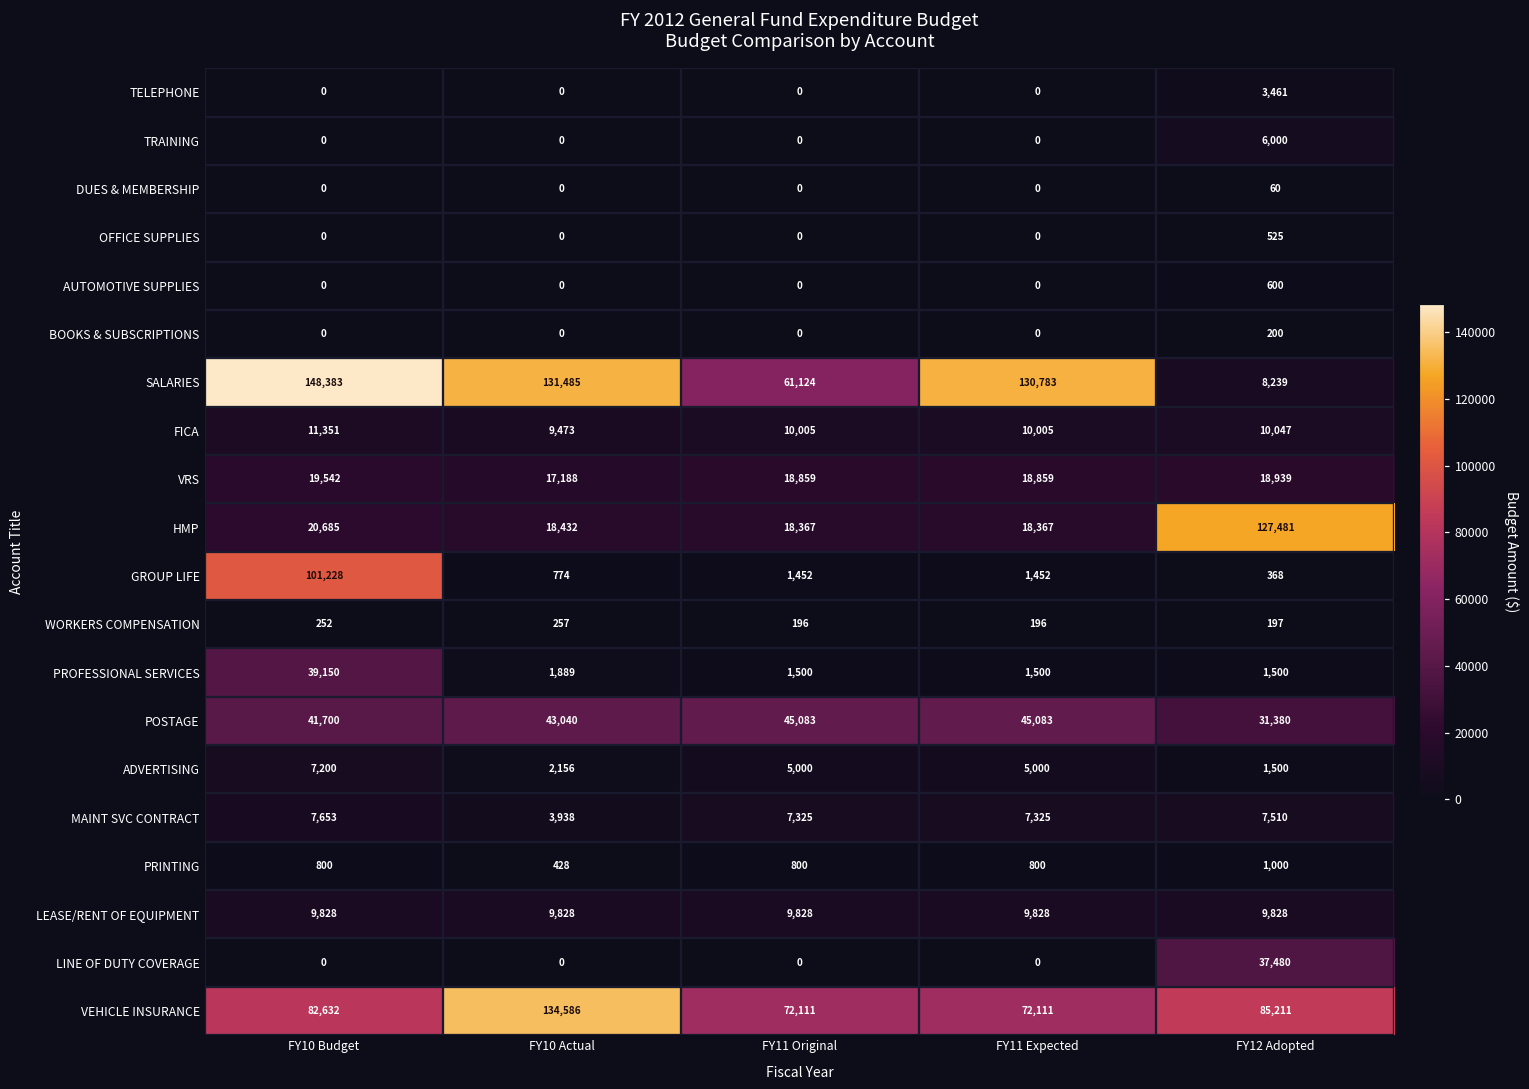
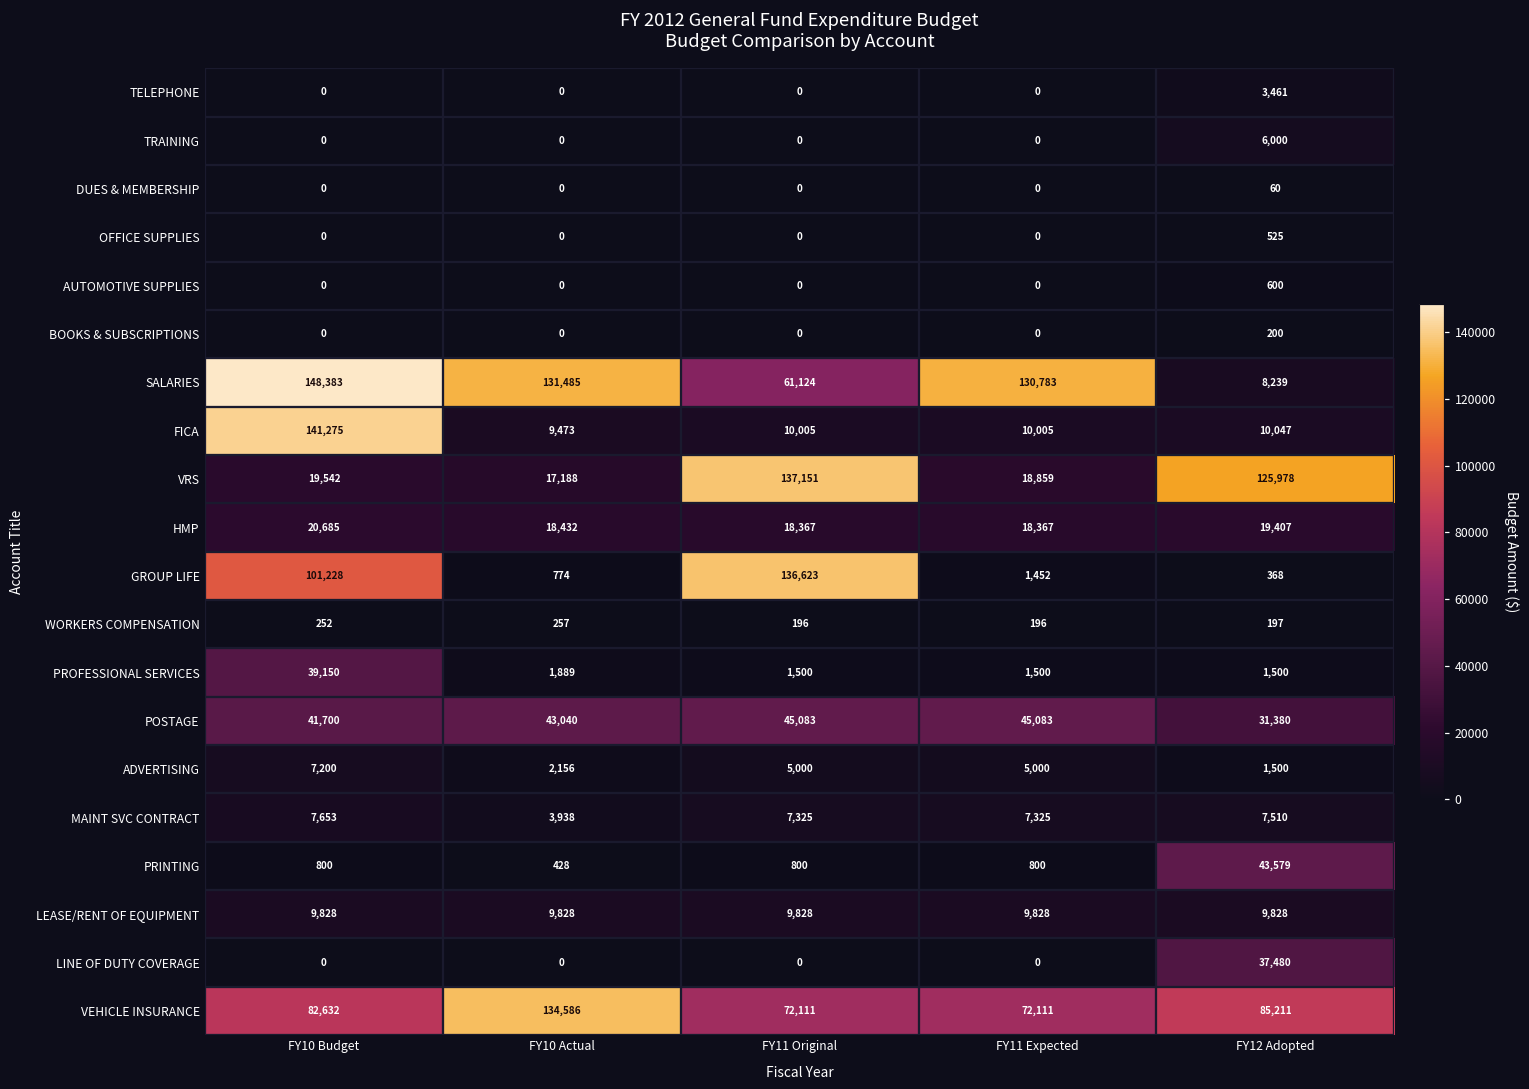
FICA, FY10 Budget: 11,351 -> 141,275
VRS, FY11 Original: 18,859 -> 137,151
VRS, FY12 Adopted: 18,939 -> 125,978
HMP, FY12 Adopted: 127,481 -> 19,407
GROUP LIFE, FY11 Original: 1,452 -> 136,623
PRINTING, FY12 Adopted: 1,000 -> 43,579
